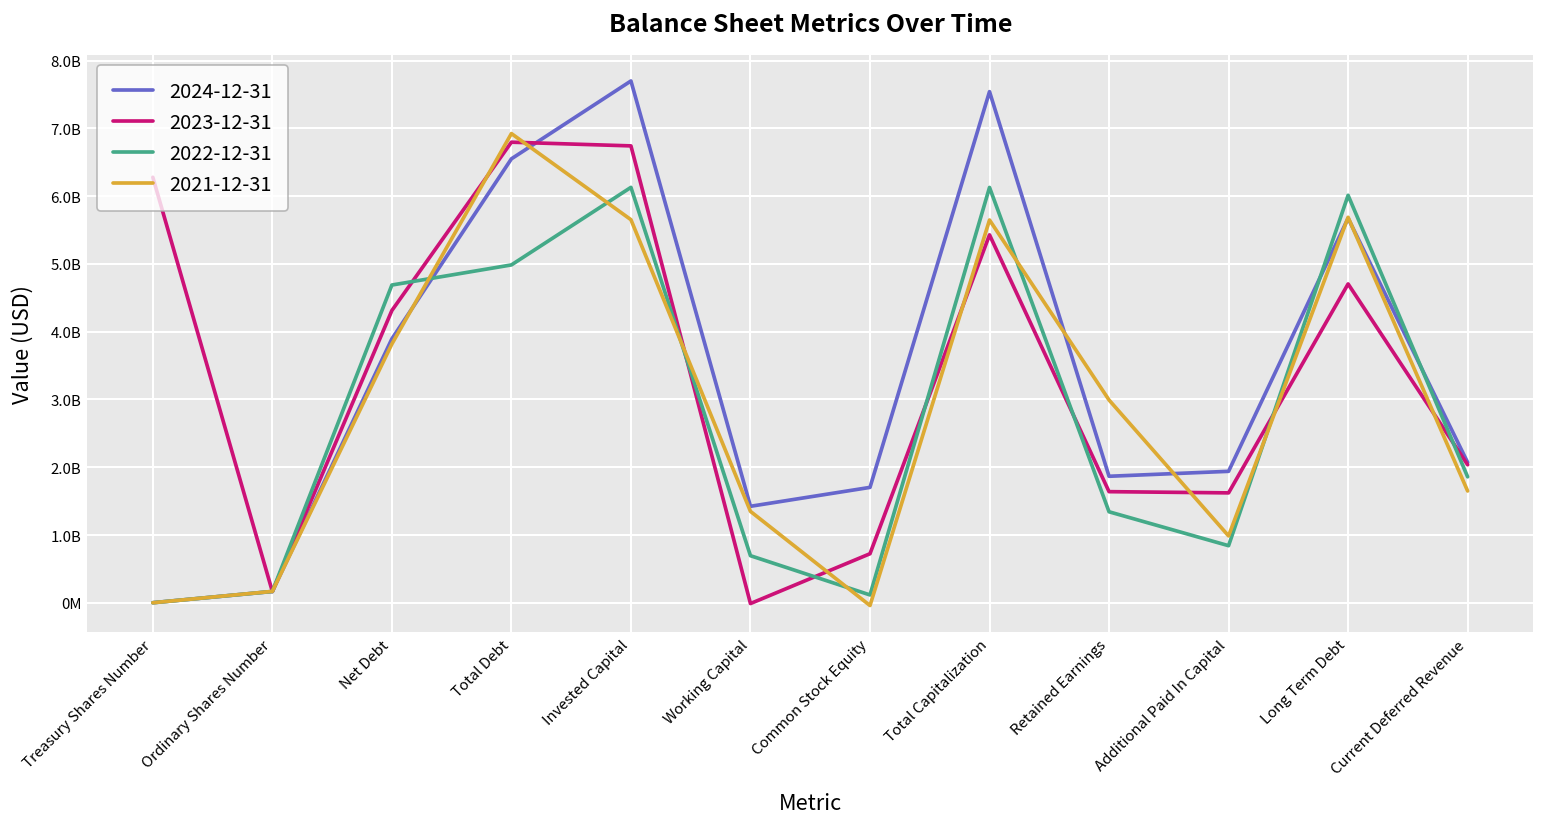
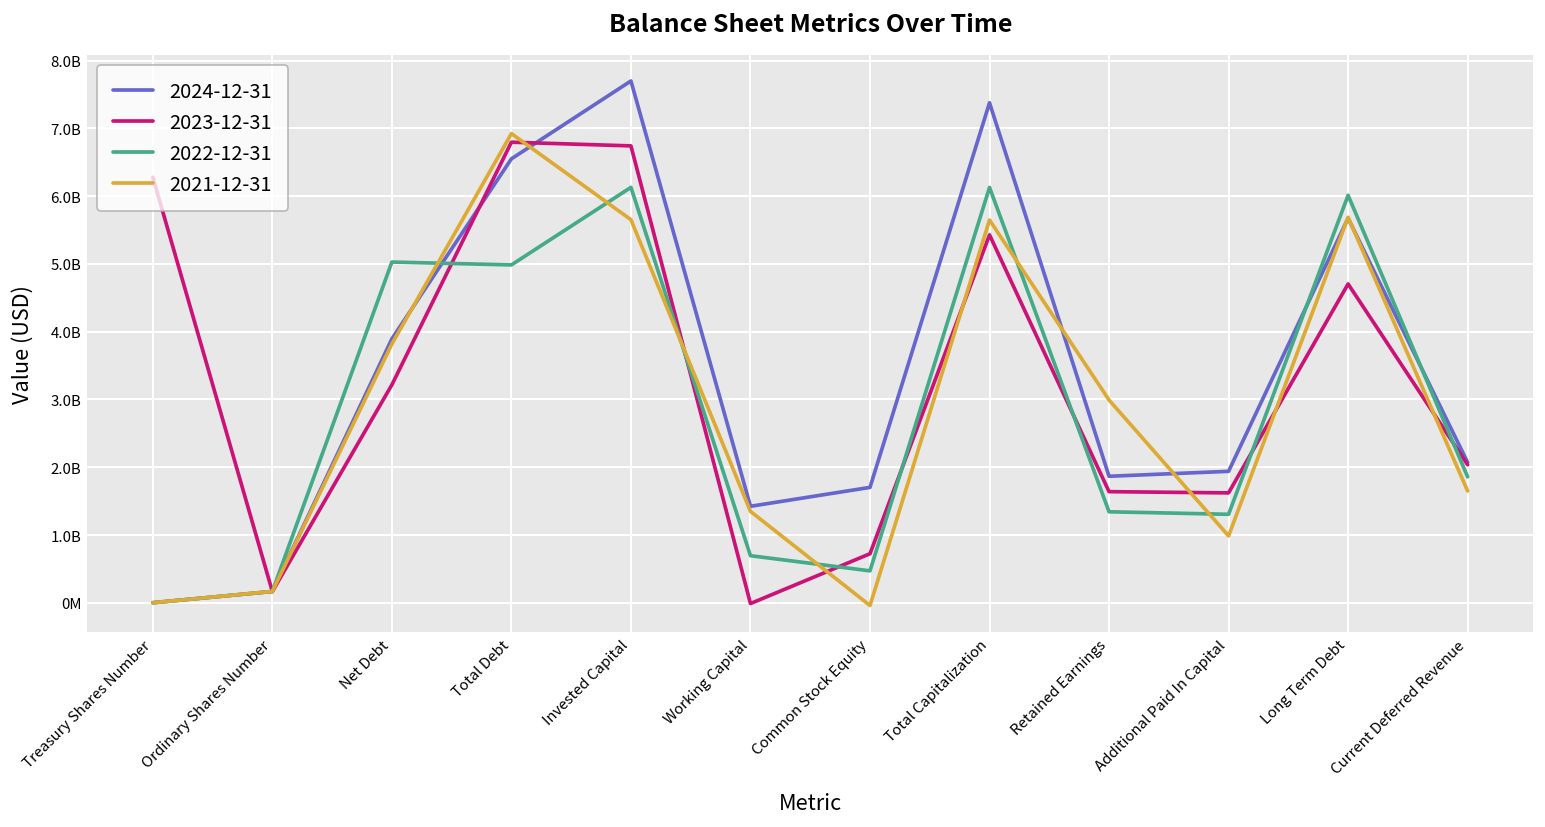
2023-12-31, Net Debt: 4300000000 -> 3200000000
2022-12-31, Net Debt: 4700000000 -> 5000000000
2022-12-31, Common Stock Equity: 100000000 -> 500000000
2024-12-31, Total Capitalization: 7500000000 -> 7400000000
2022-12-31, Additional Paid In Capital: 800000000 -> 1300000000
